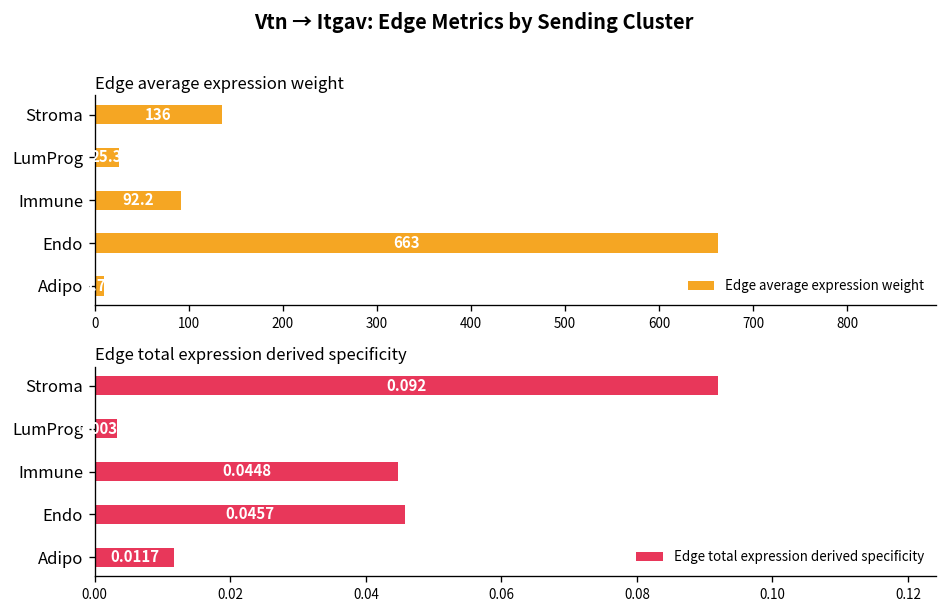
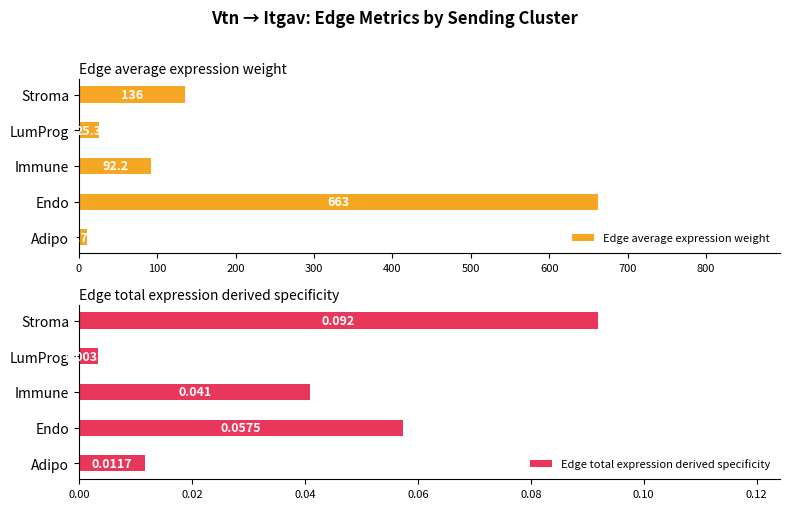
Edge total expression derived specificity, Immune: 0.0448 -> 0.041
Edge total expression derived specificity, Endo: 0.0457 -> 0.0575
